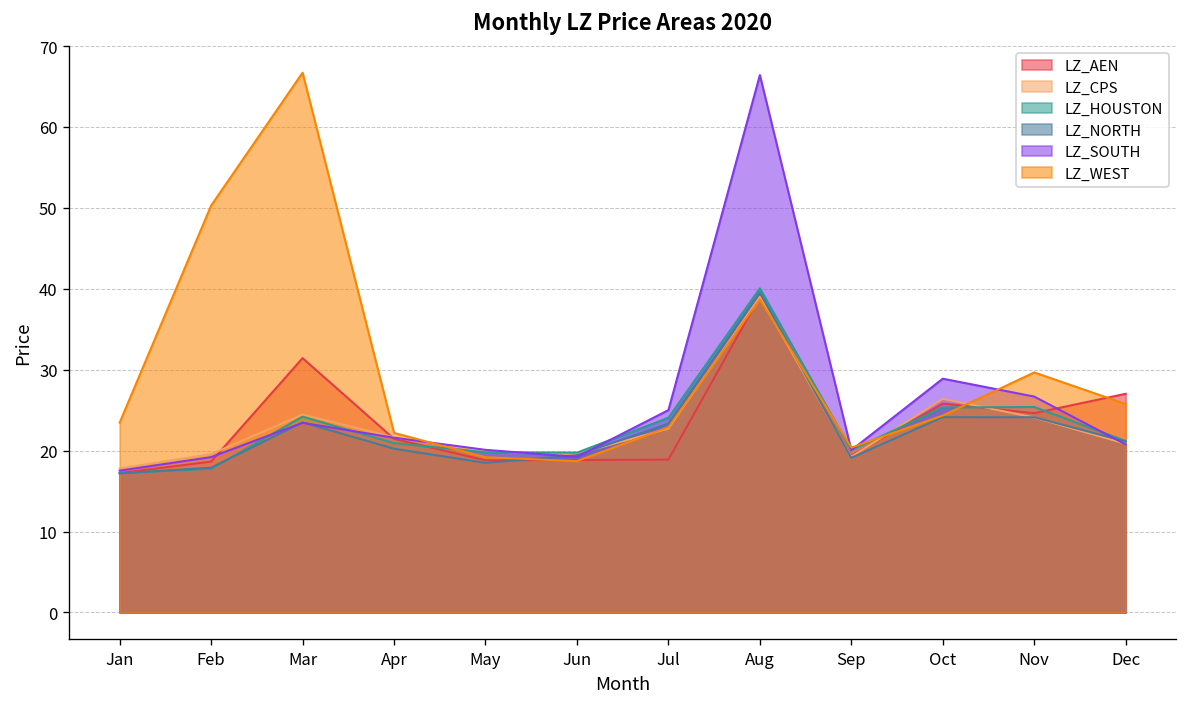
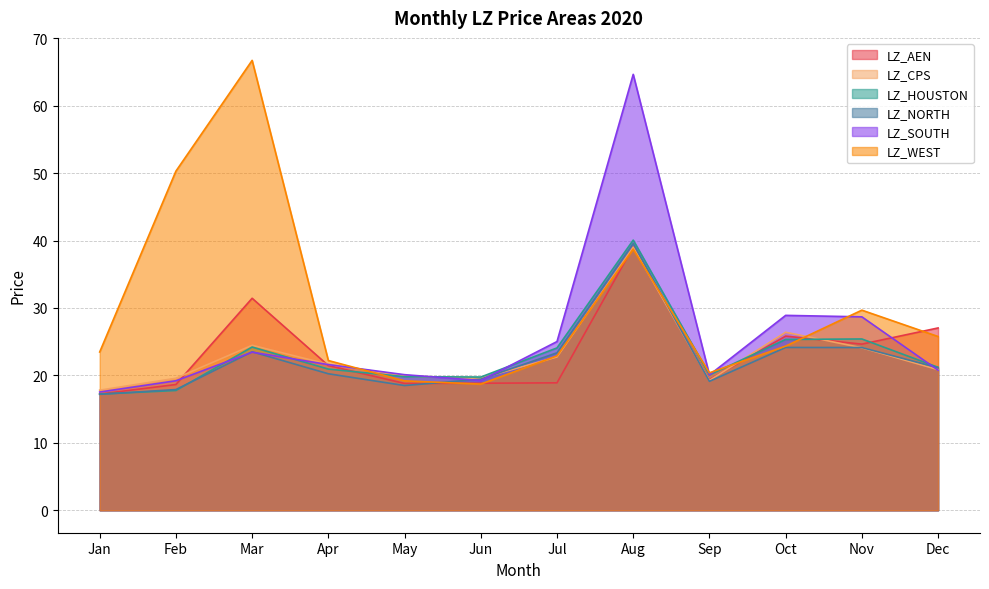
LZ_SOUTH, Aug: 66 -> 65
LZ_SOUTH, Nov: 27 -> 29
